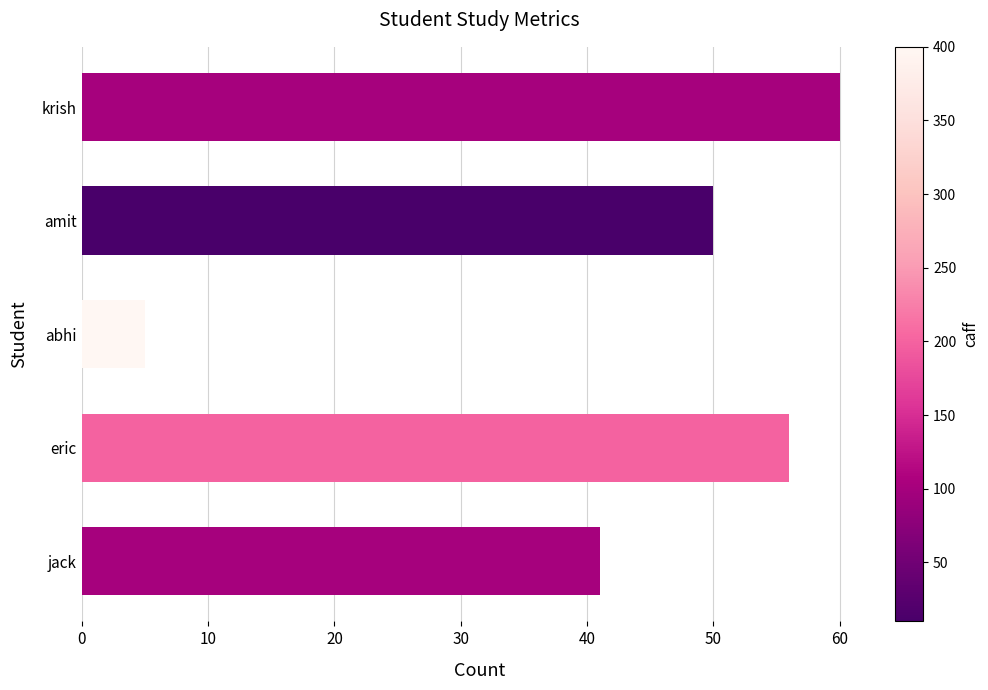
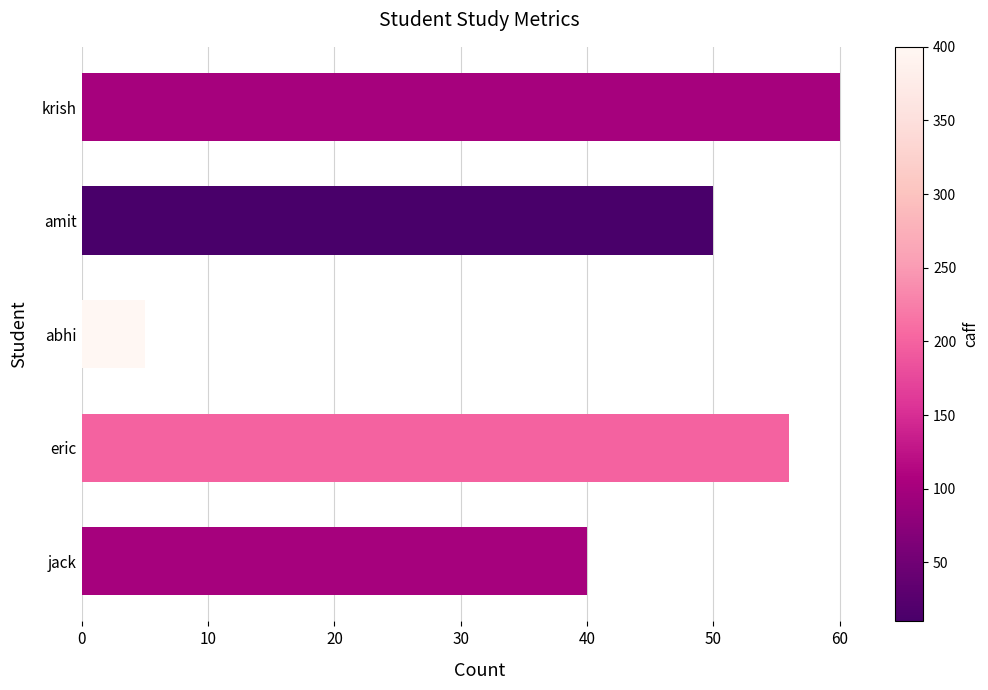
jack: 41 -> 40
